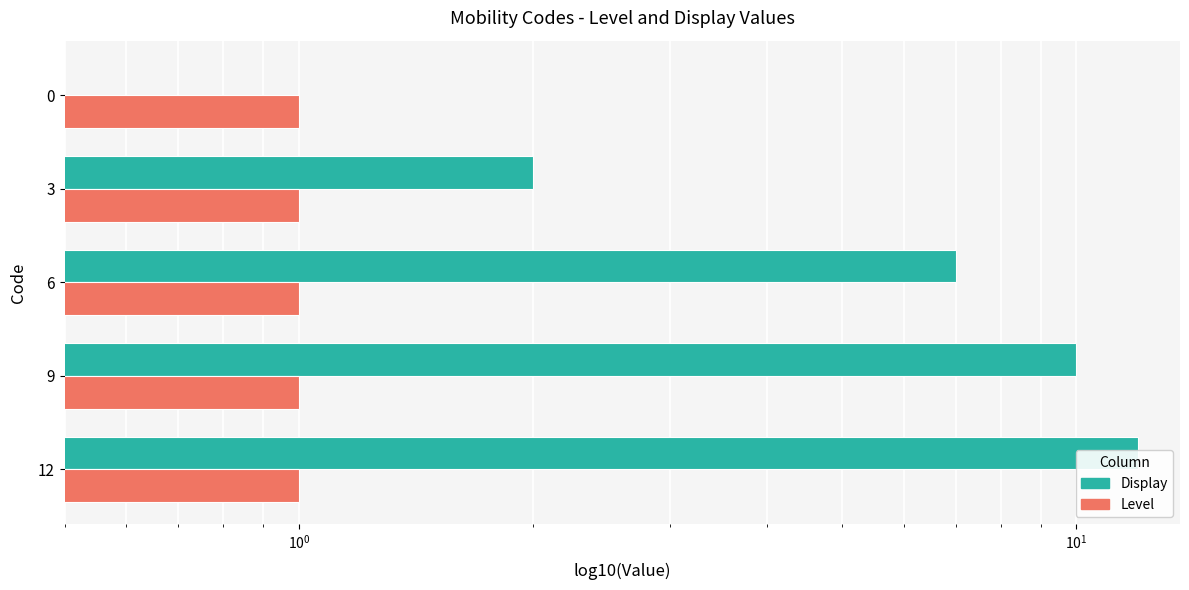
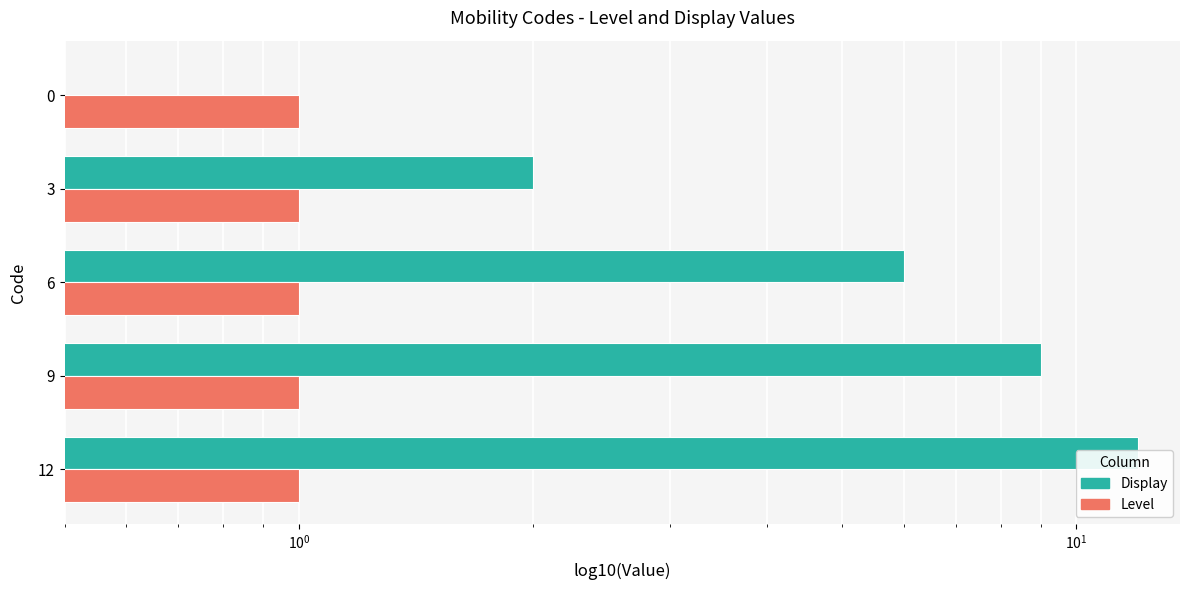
Display, 6: 7 -> 6
Display, 9: 10 -> 9
